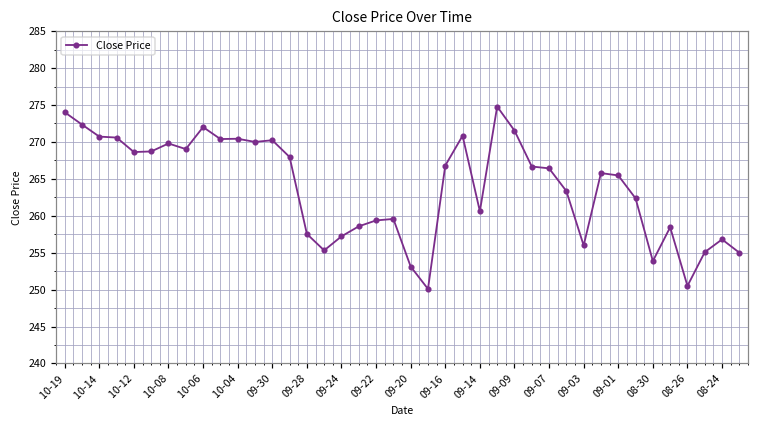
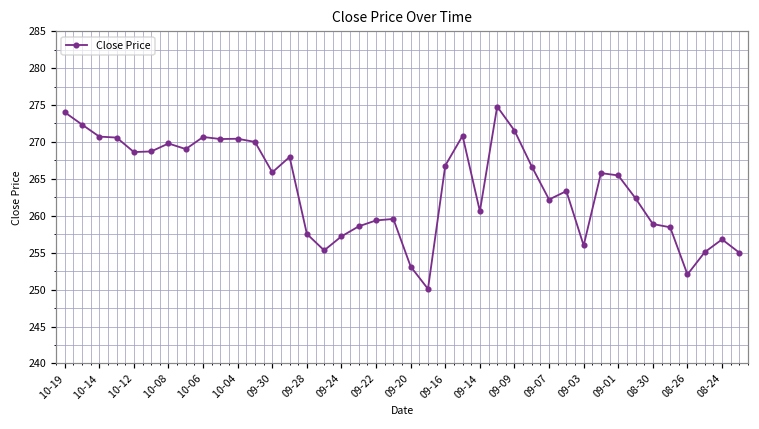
10-06: 272 -> 271
09-30: 270 -> 266
09-07: 266 -> 262
08-30: 254 -> 259
08-26: 251 -> 252
